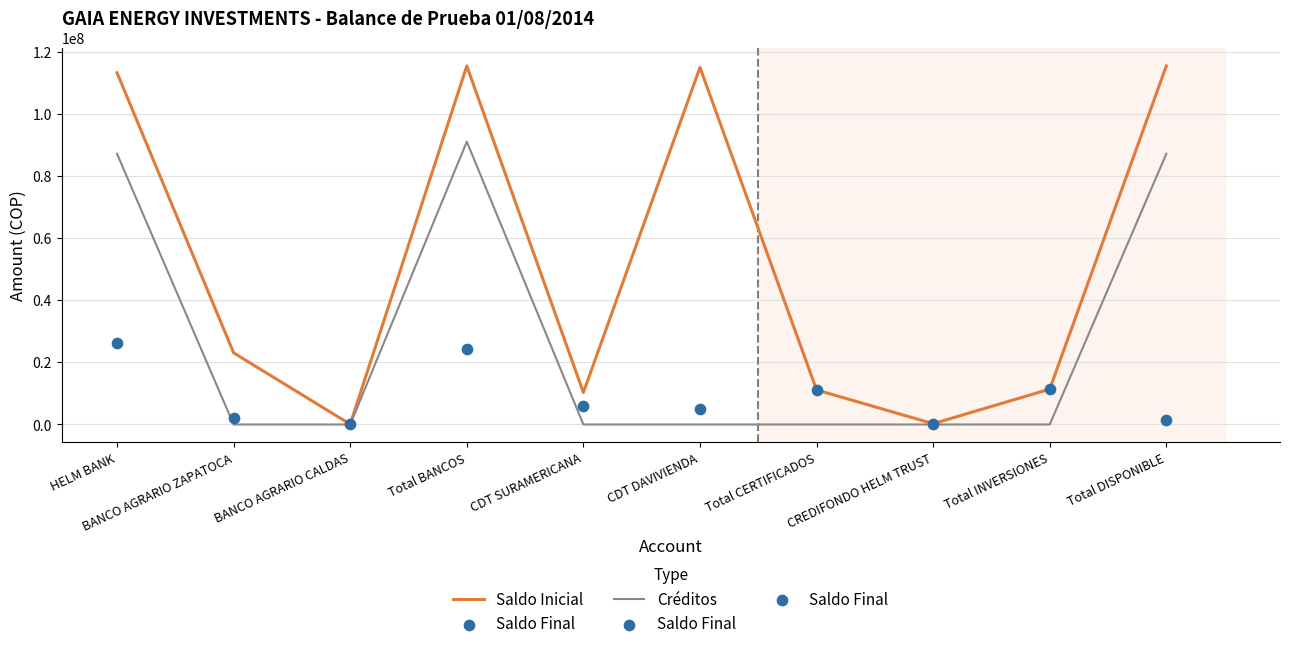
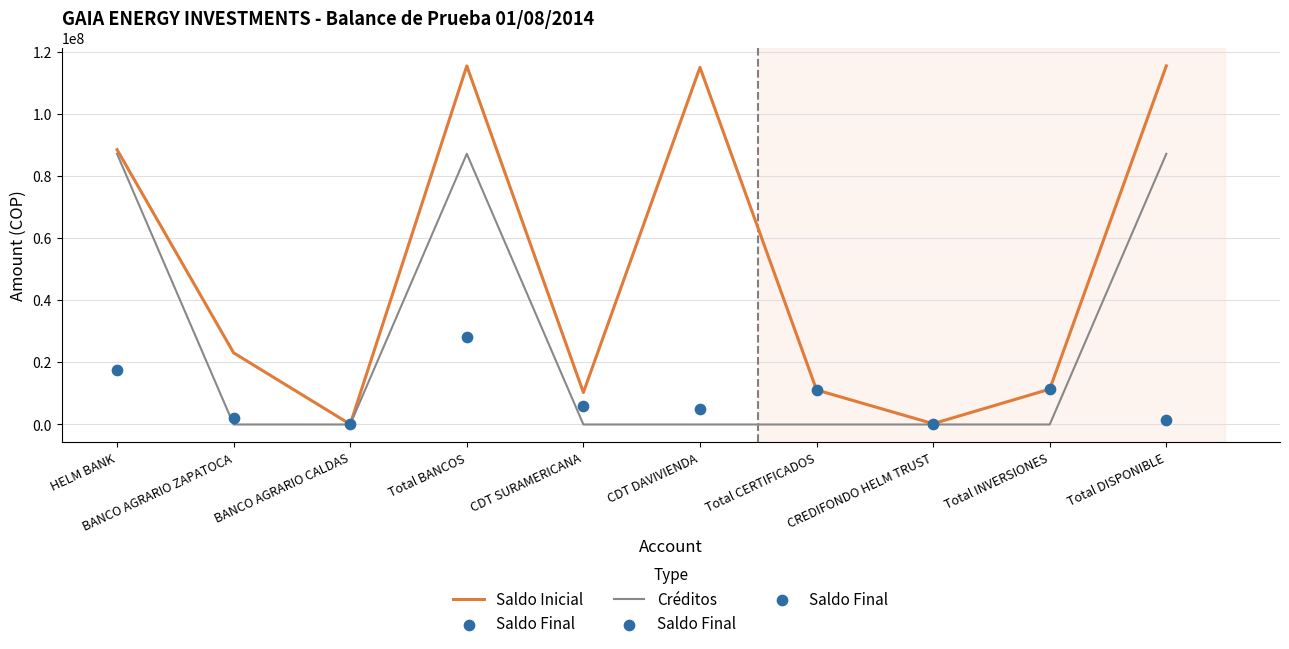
Saldo Inicial, HELM BANK: 113000000 -> 89000000
Saldo Final, HELM BANK: 26000000 -> 18000000
Créditos, Total BANCOS: 91000000 -> 87000000
Saldo Final, Total BANCOS: 24000000 -> 28000000
